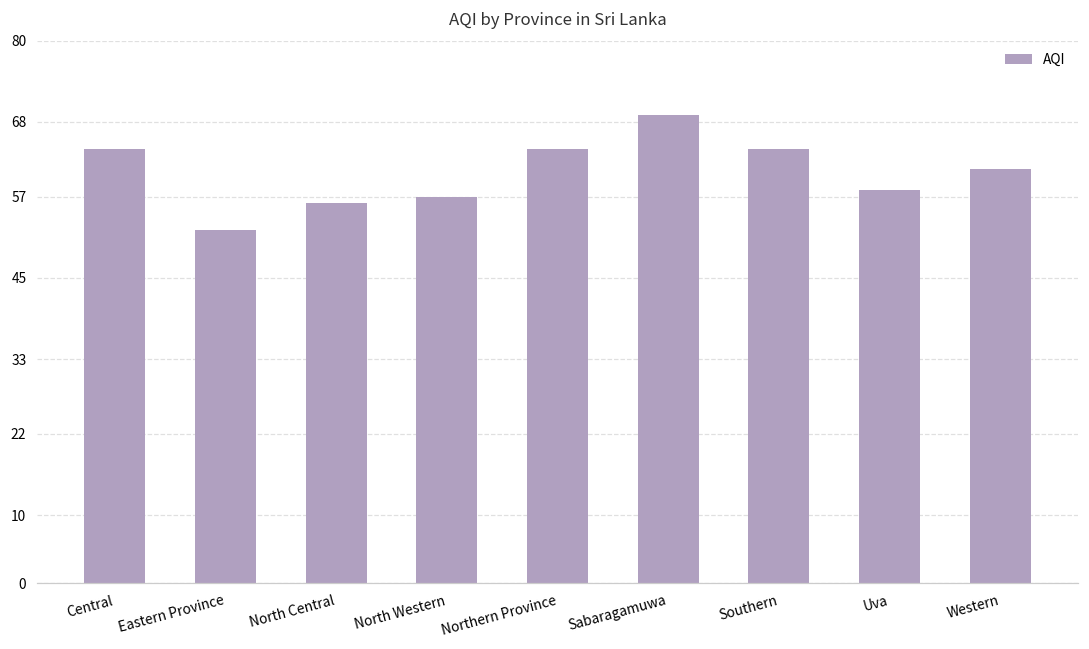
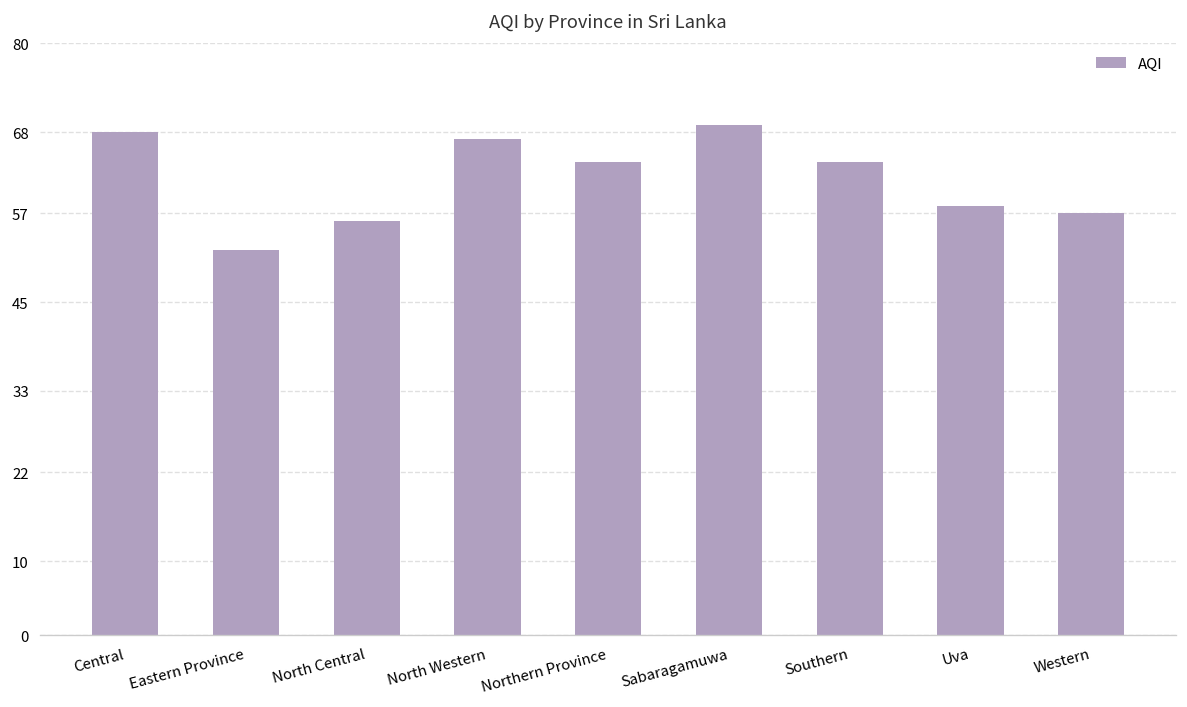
Central: 64 -> 68
North Western: 57 -> 67
Western: 61 -> 57
